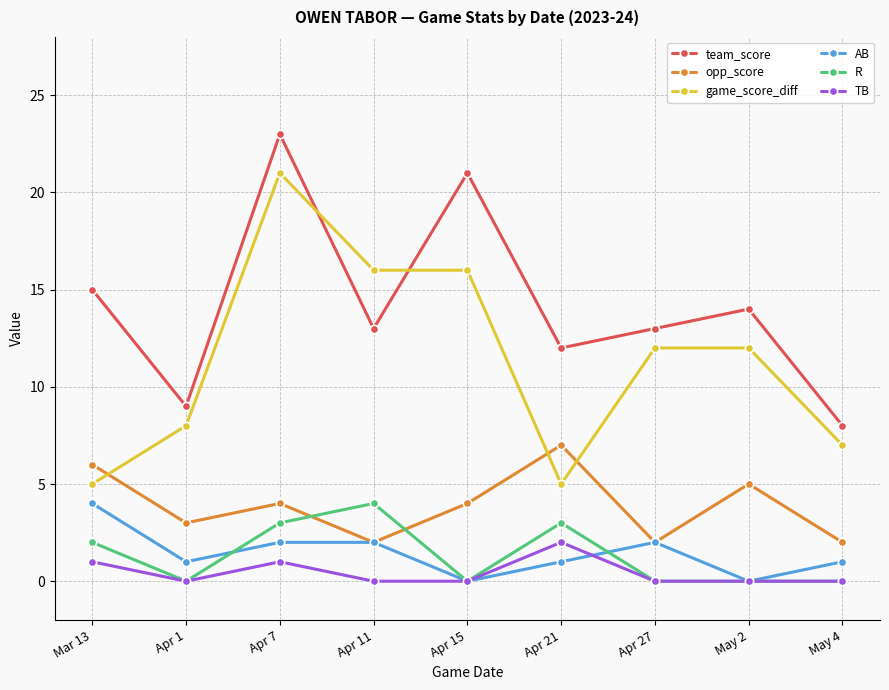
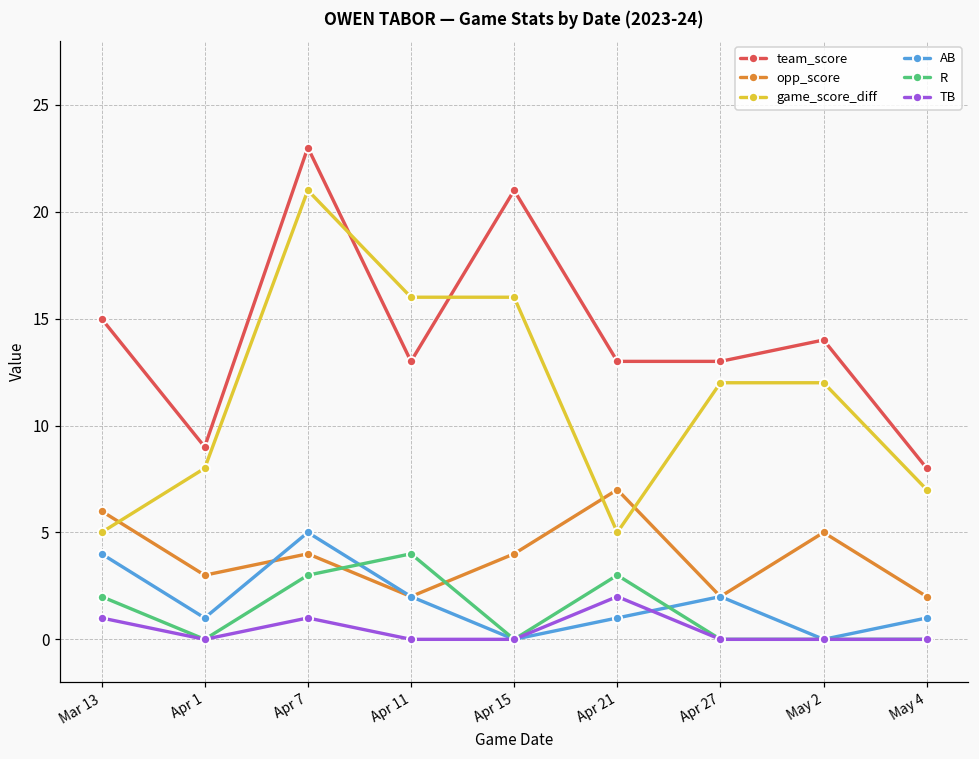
AB, Apr 7: 2 -> 5
team_score, Apr 21: 12 -> 13
